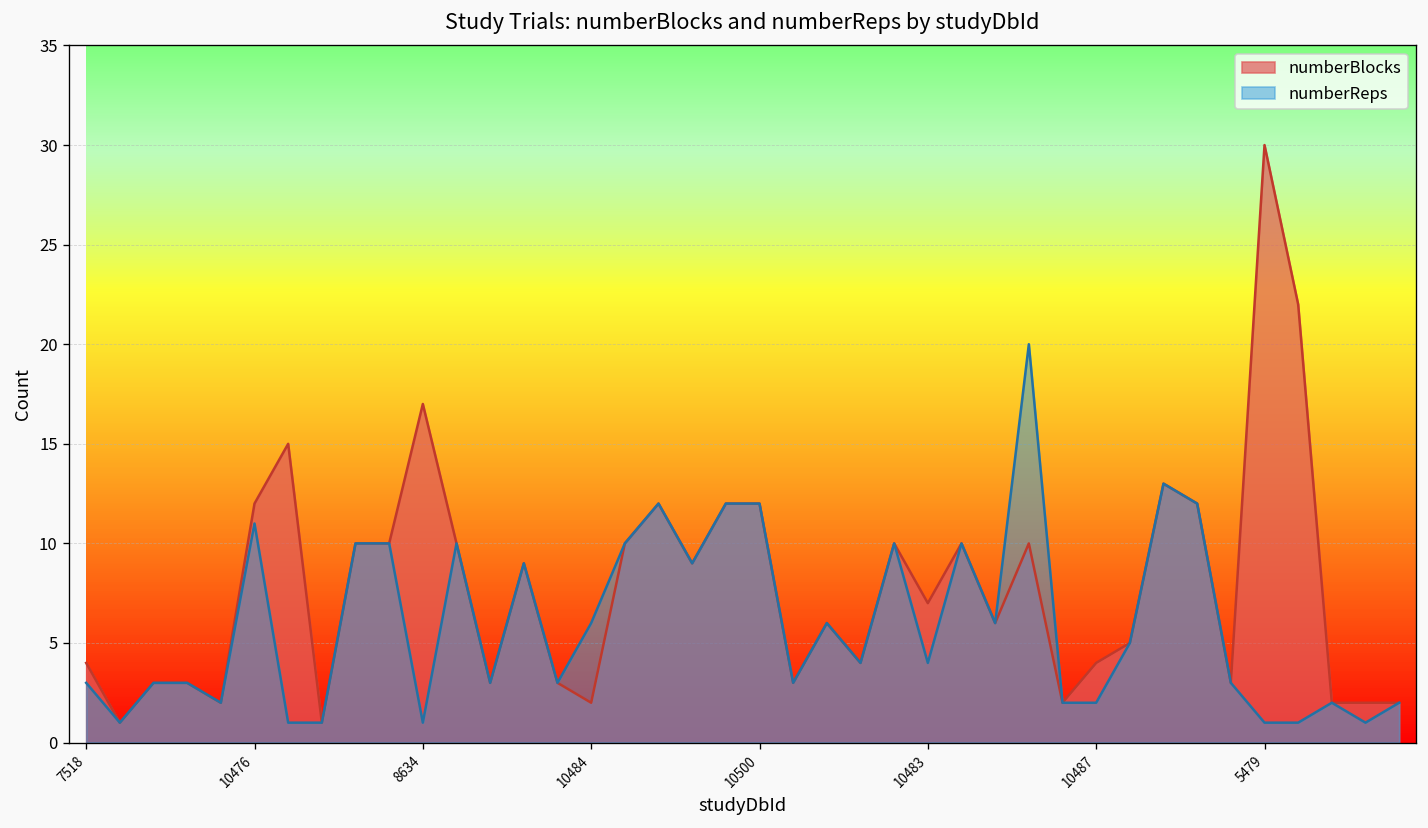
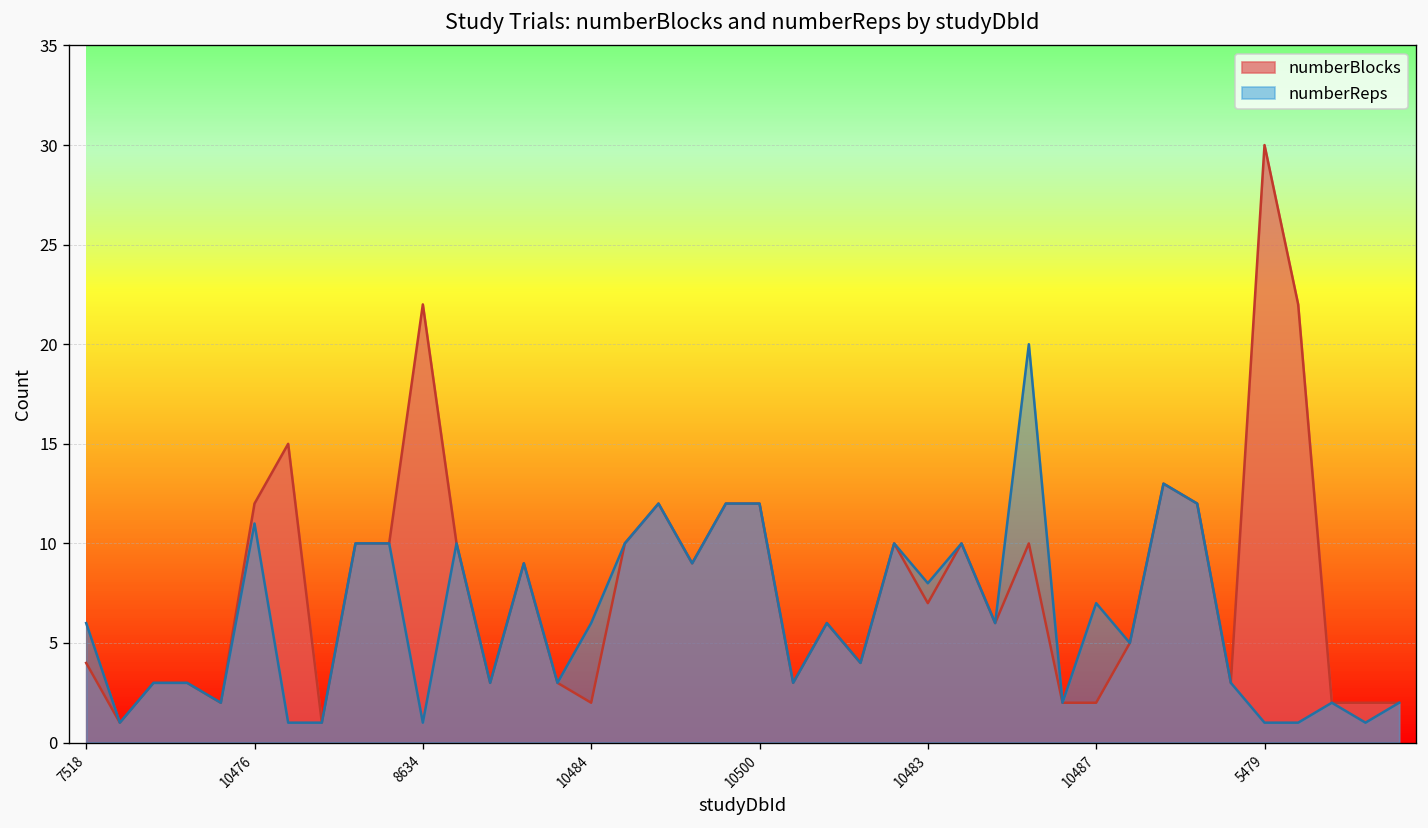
numberReps, 7518: 3 -> 6
numberBlocks, 8634: 17 -> 22
numberReps, 10483: 4 -> 8
numberBlocks, 10487: 4 -> 2
numberReps, 10487: 2 -> 7
